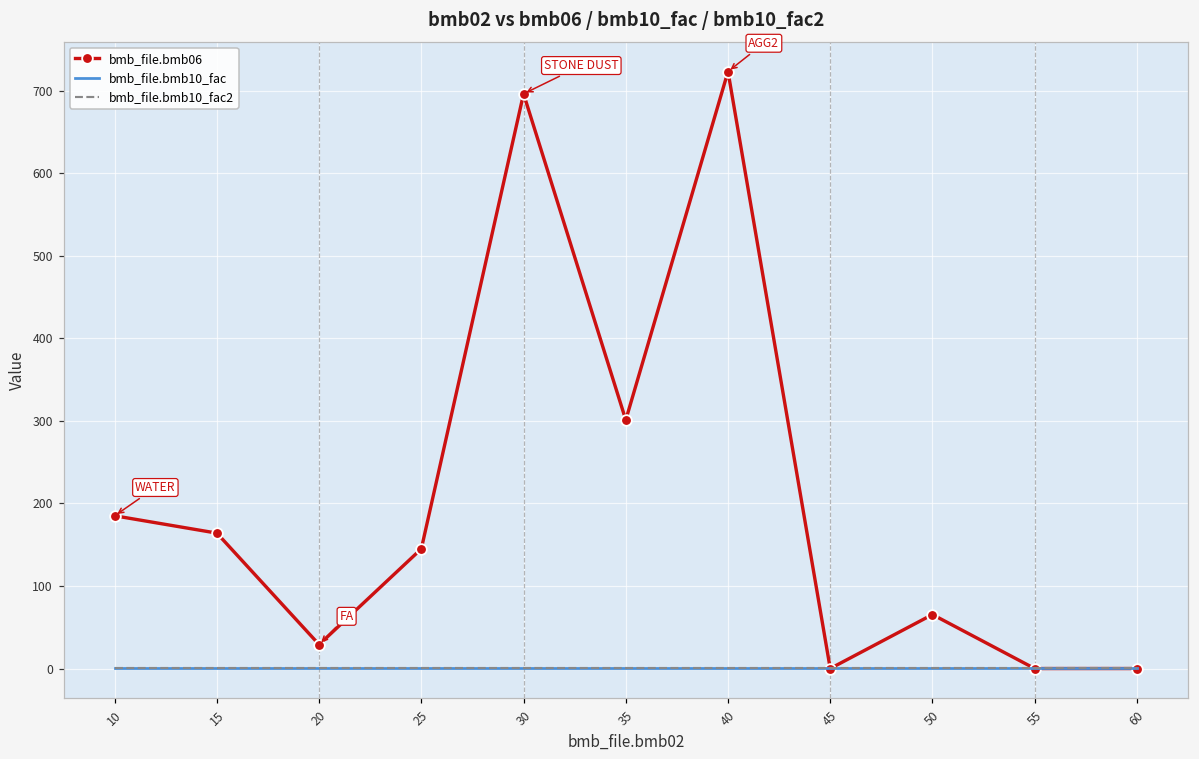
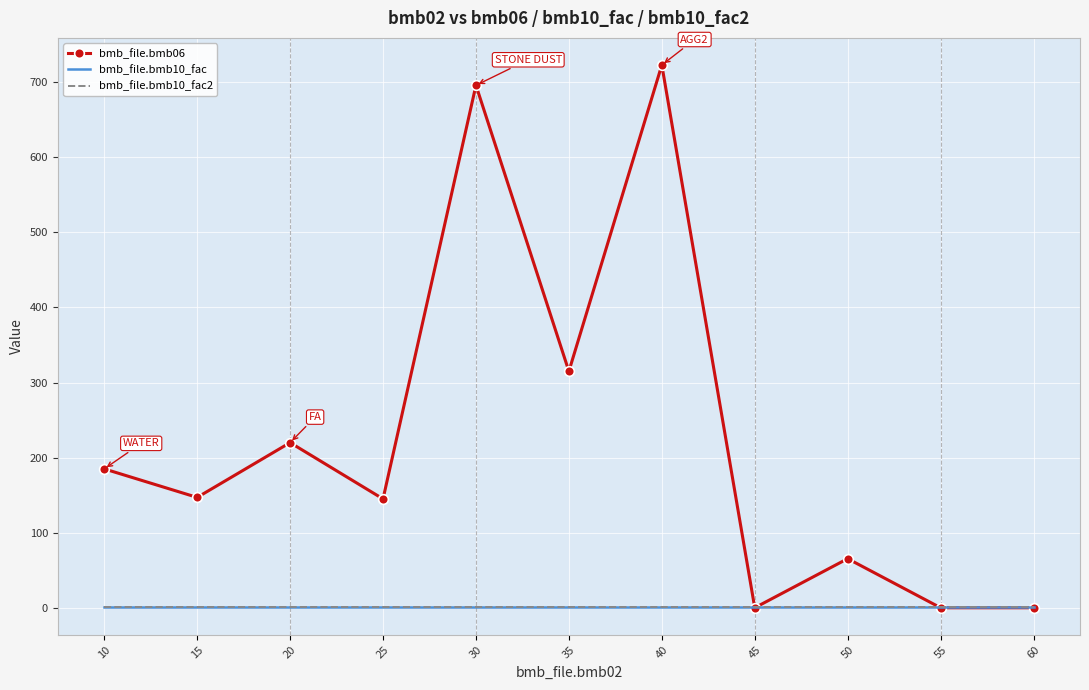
bmb_file.bmb06, 15: 160 -> 150
bmb_file.bmb06, 20: 30 -> 220
bmb_file.bmb06, 35: 300 -> 320
